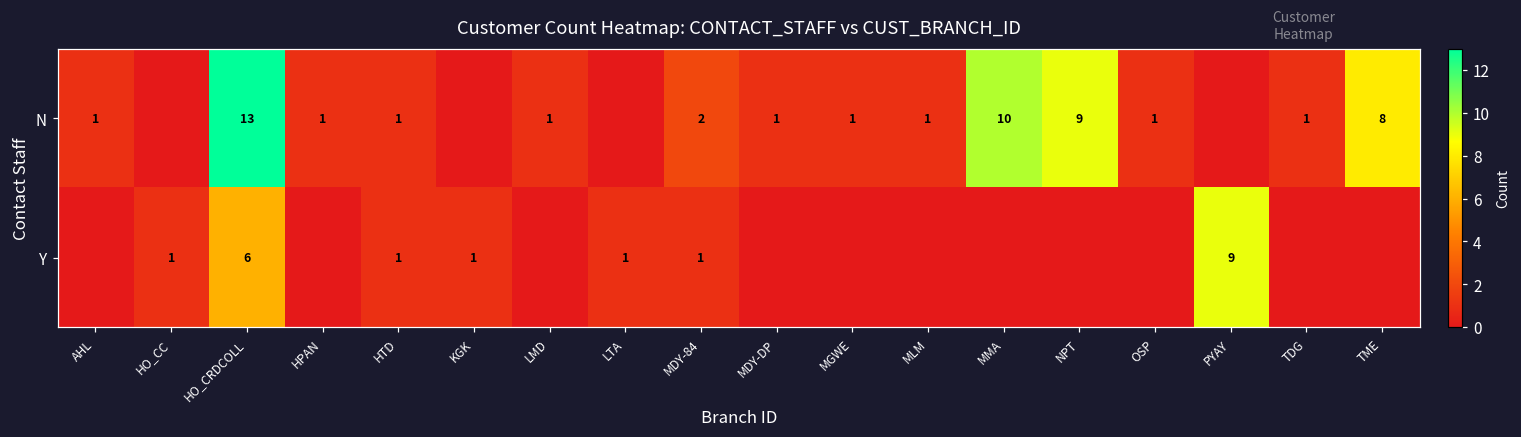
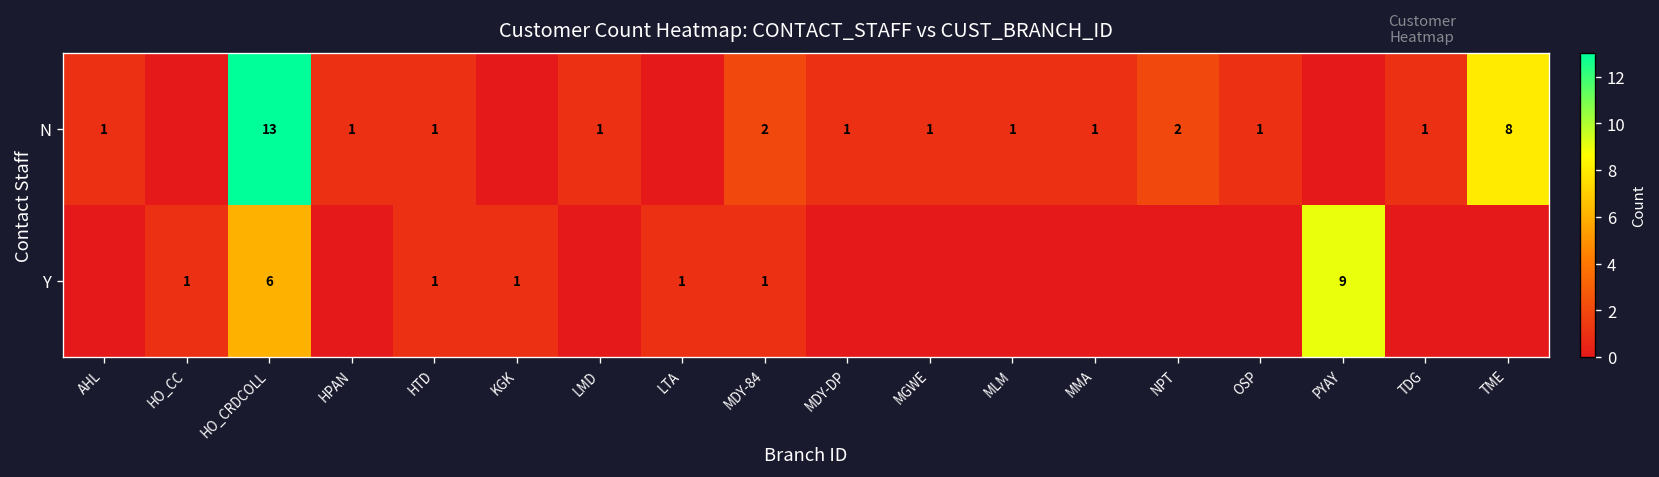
N, MMA: 10 -> 1
N, NPT: 9 -> 2
